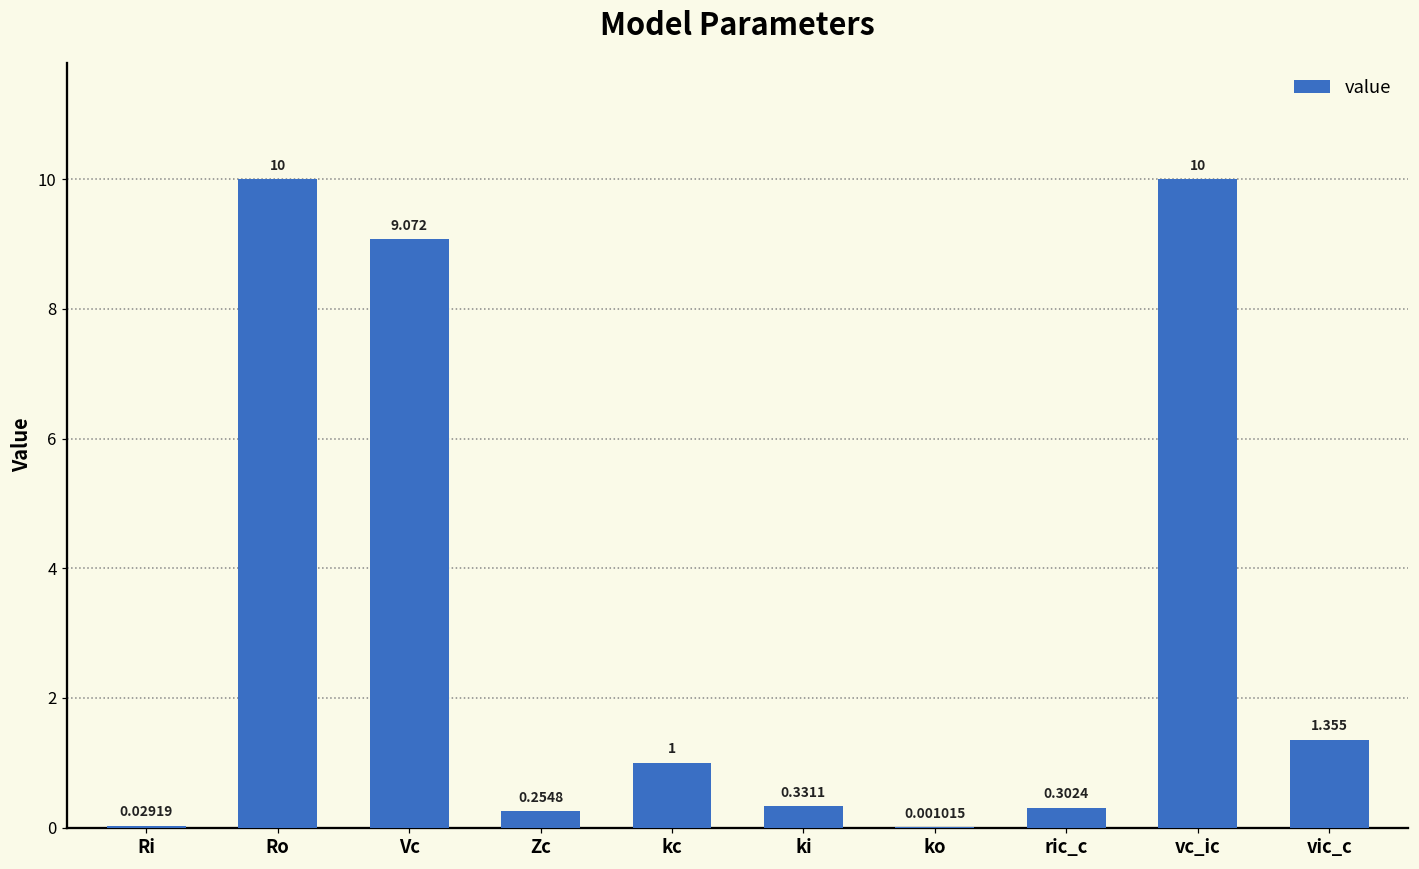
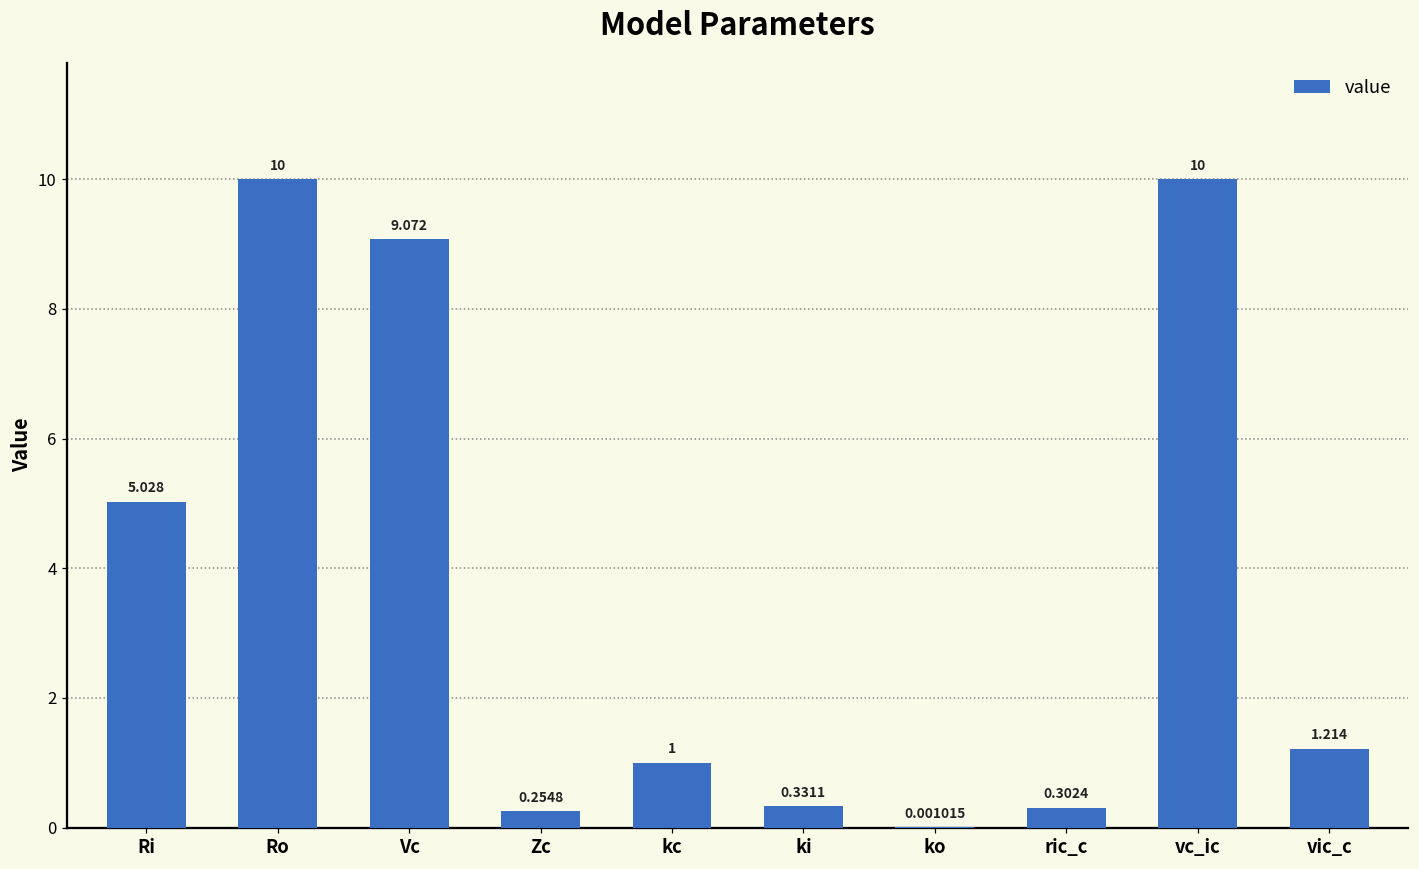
Ri: 0.02919 -> 5.028
vic_c: 1.355 -> 1.214
